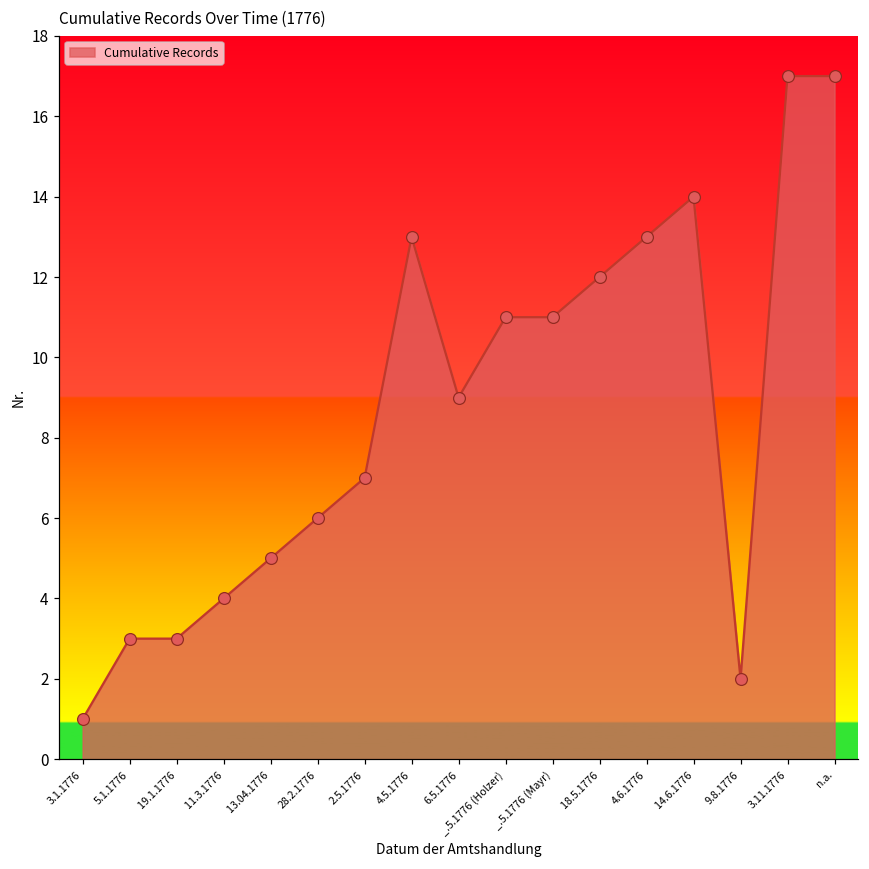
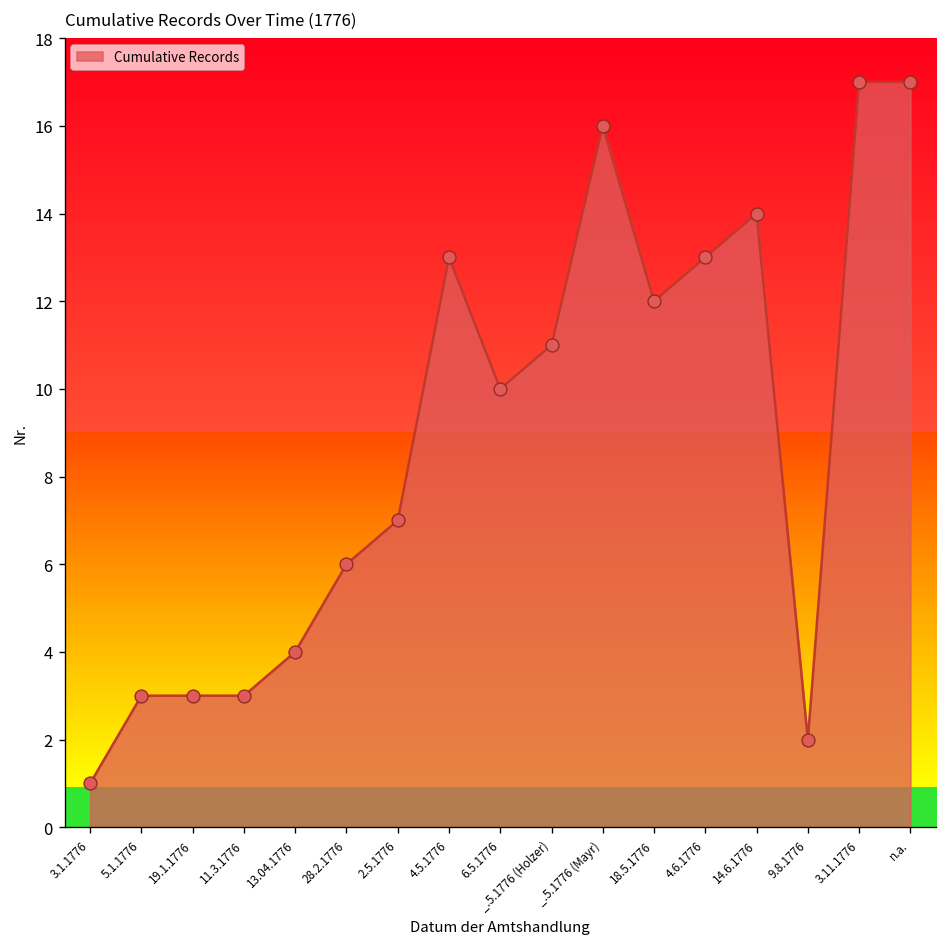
11.3.1776: 4 -> 3
13.04.1776: 5 -> 4
6.5.1776: 9 -> 10
_.5.1776 (Mayr): 11 -> 16
